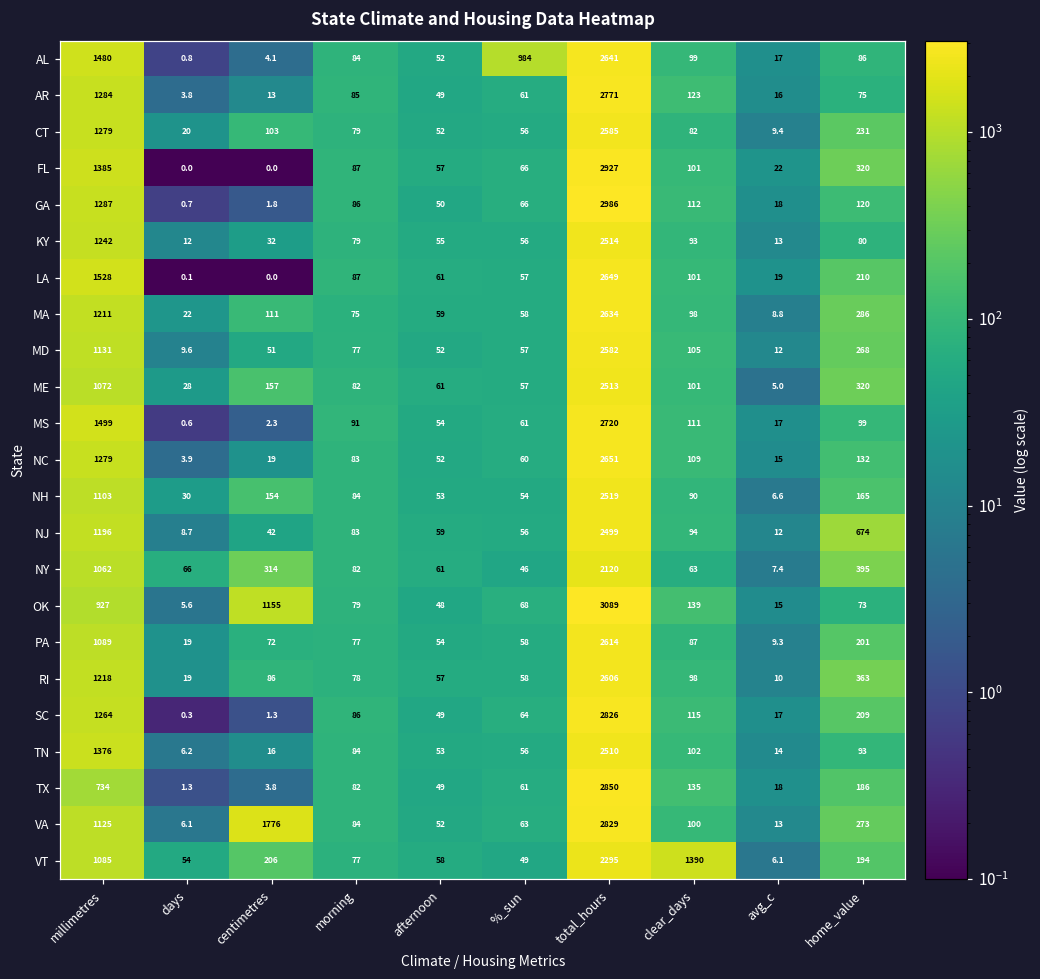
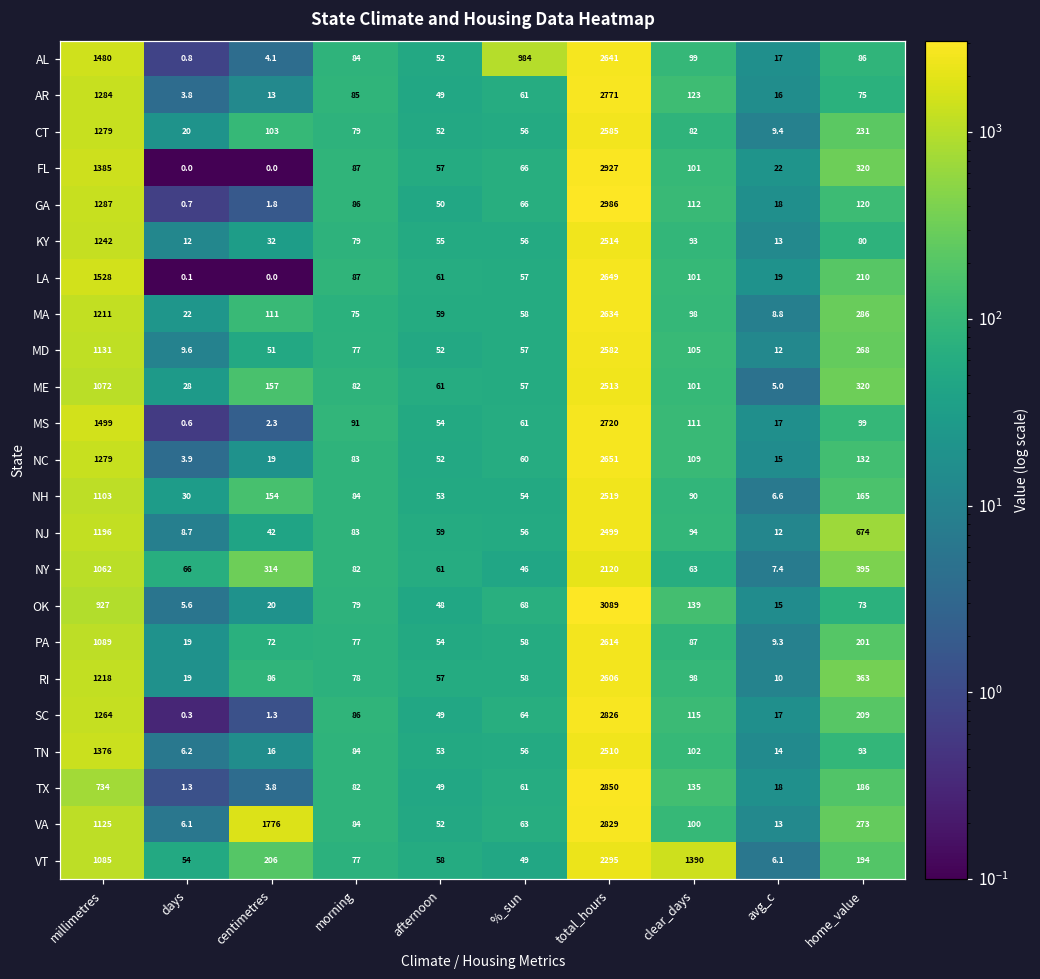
OK, centimetres: 1155 -> 20
